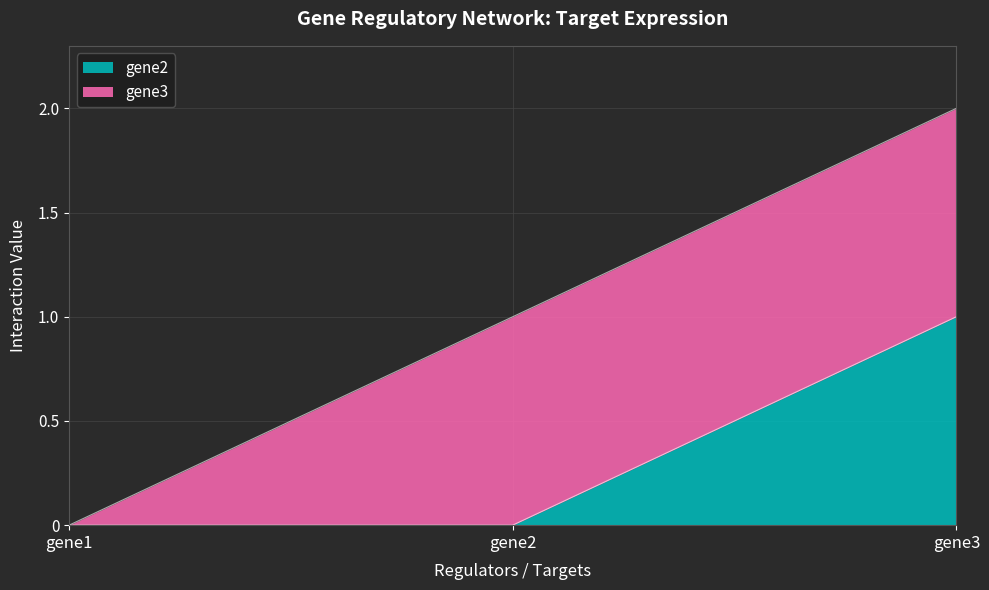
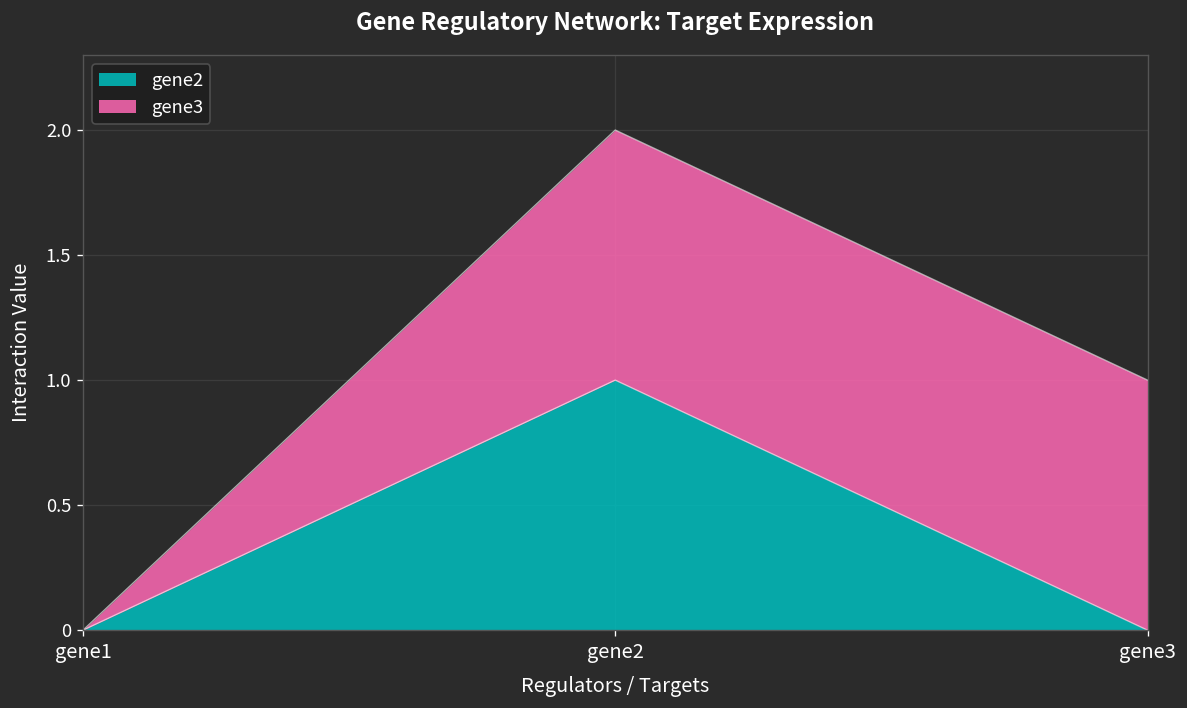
gene2, gene2: 0 -> 1
gene2, gene3: 1 -> 0
